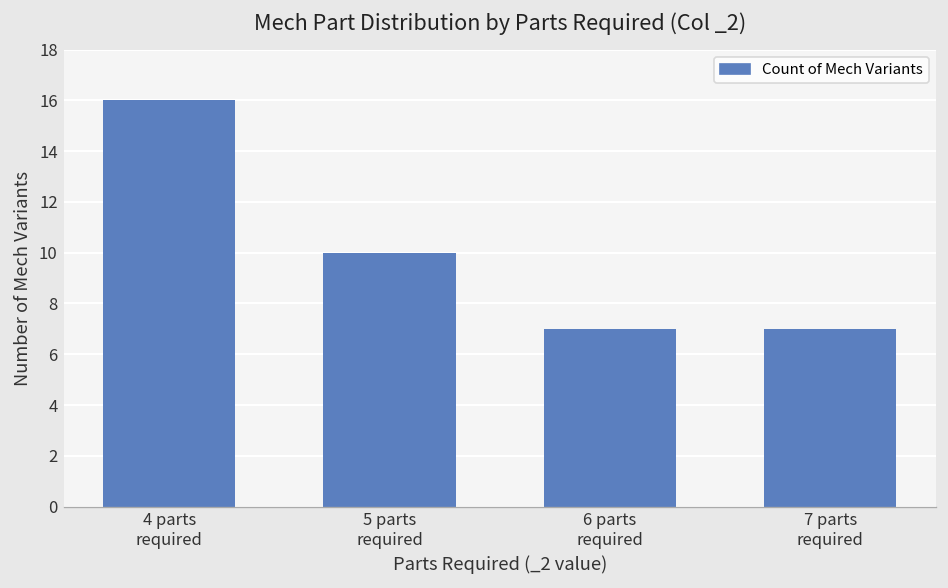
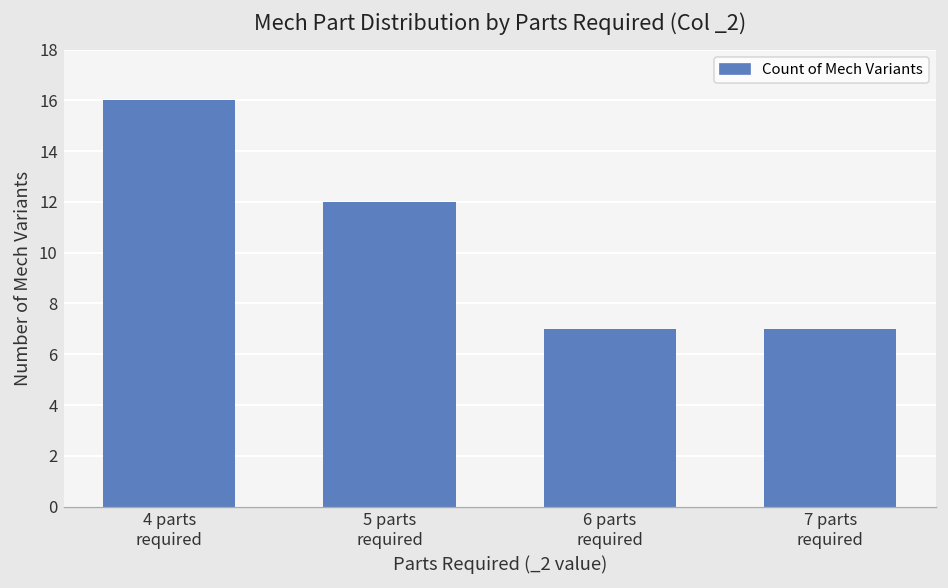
5 parts required: 10 -> 12
